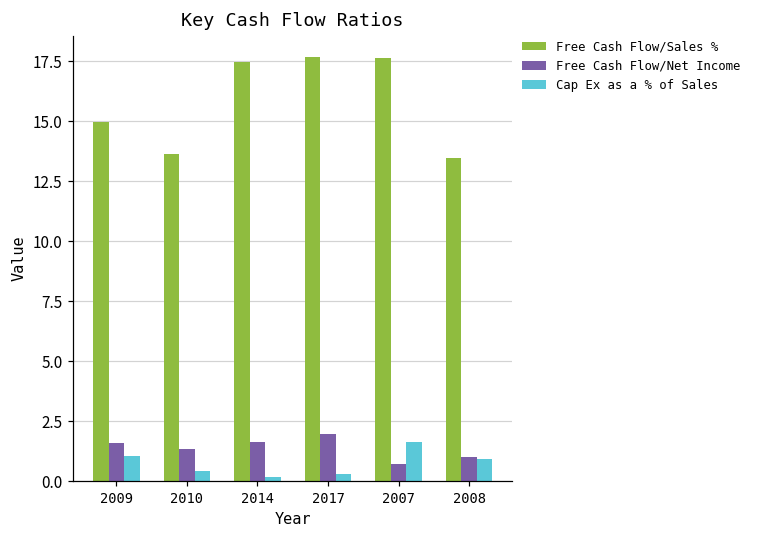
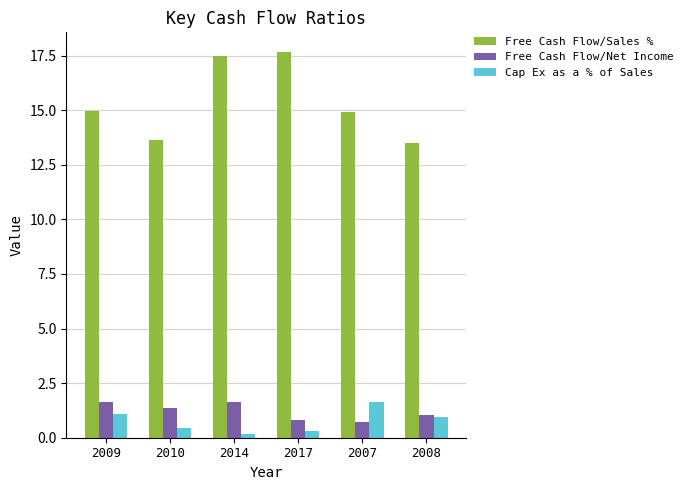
Free Cash Flow/Net Income, 2017: 2.0 -> 0.8
Free Cash Flow/Sales %, 2007: 17.6 -> 14.9
